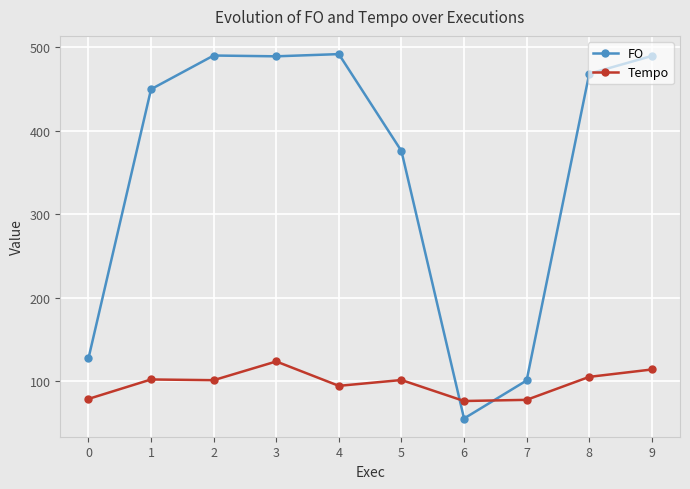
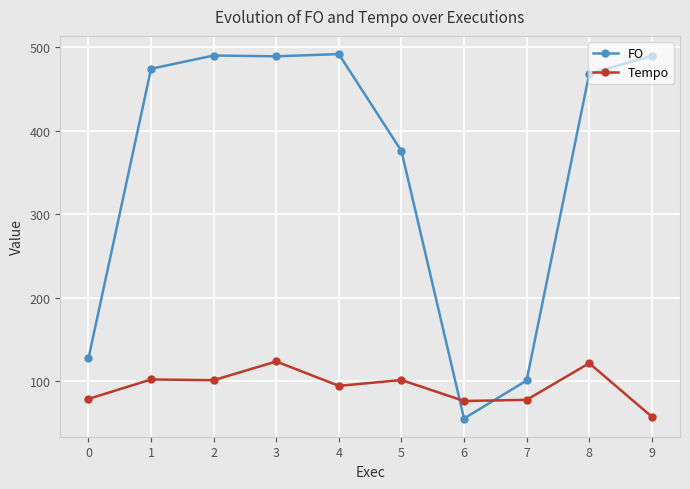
FO, 1: 450 -> 470
Tempo, 8: 110 -> 120
Tempo, 9: 110 -> 60
